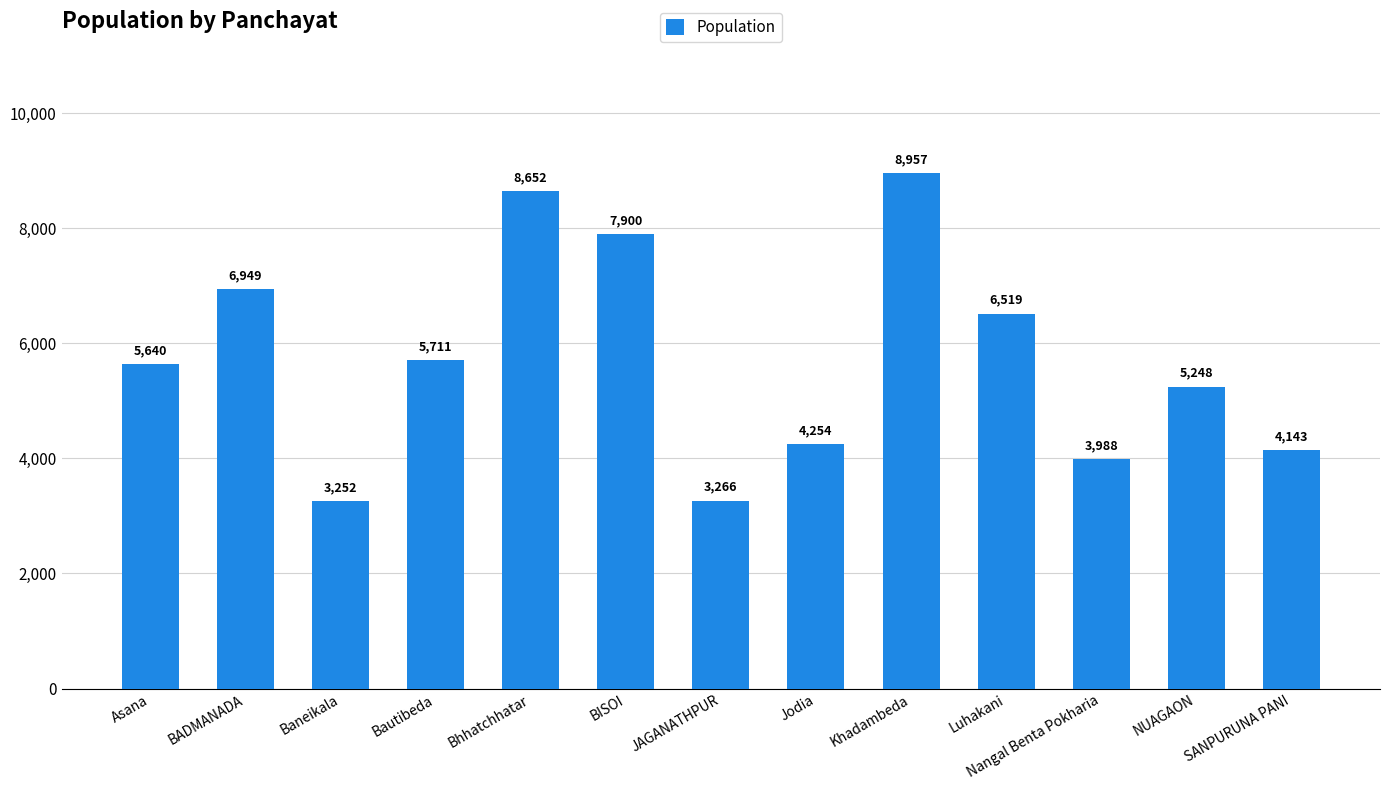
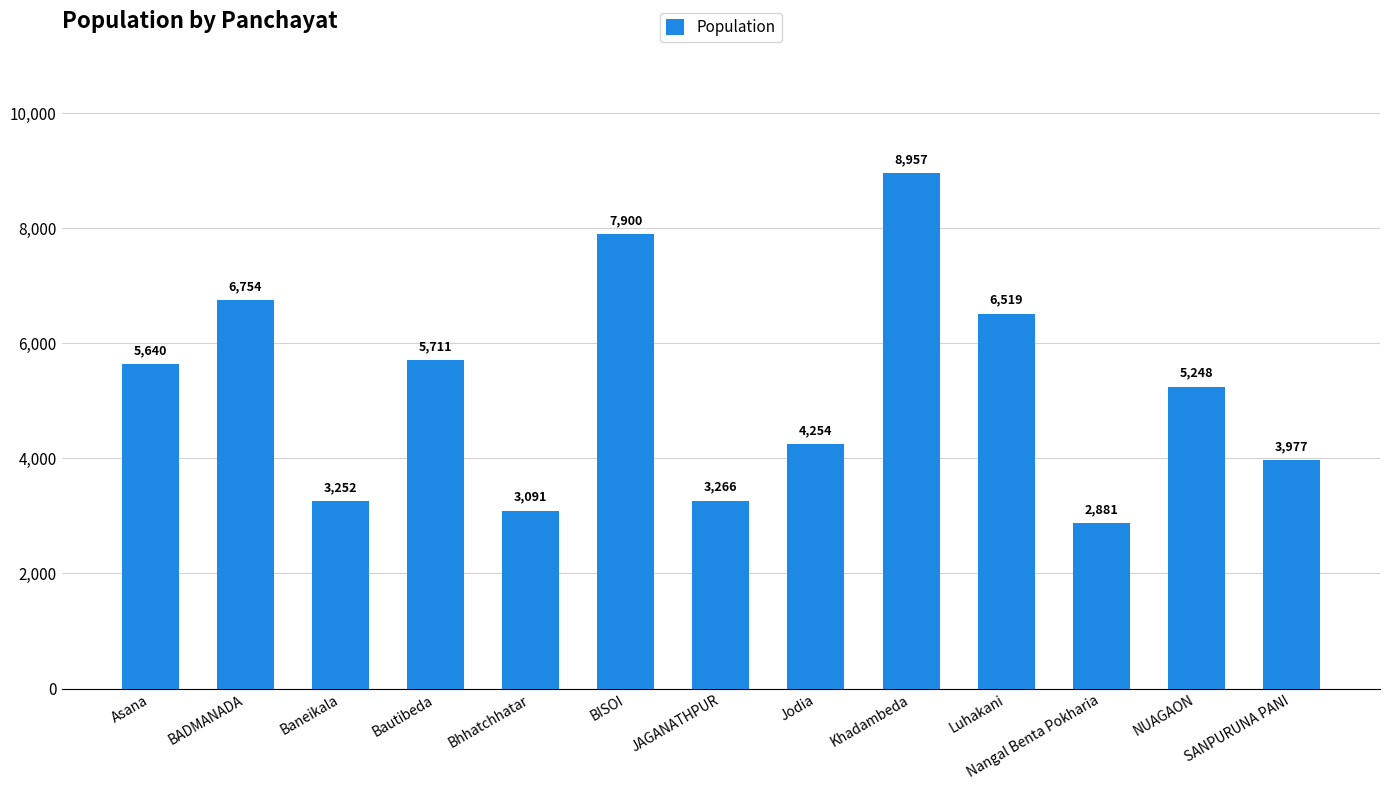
BADMANADA: 6,949 -> 6,754
Bhhatchhatar: 8,652 -> 3,091
Nangal Benta Pokharia: 3,988 -> 2,881
SANPURUNA PANI: 4,143 -> 3,977
